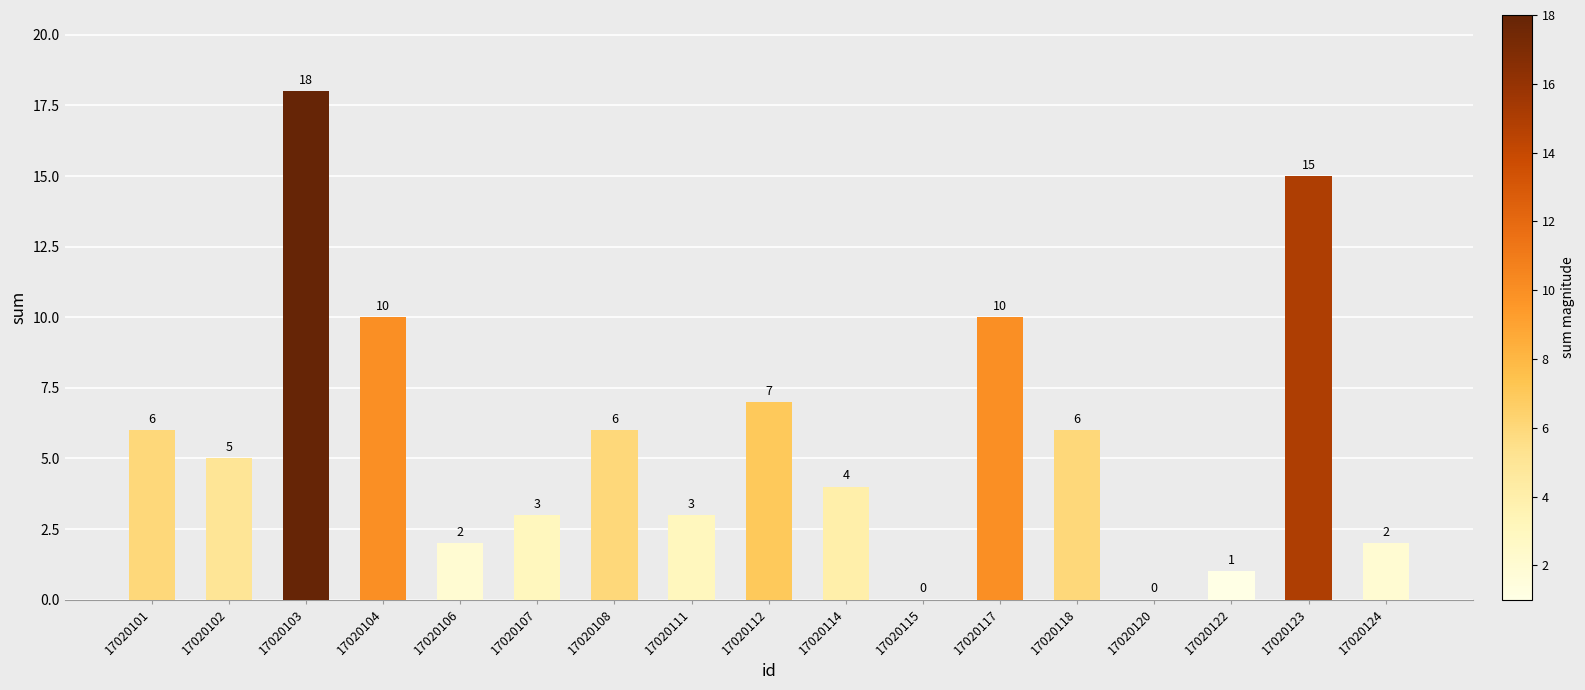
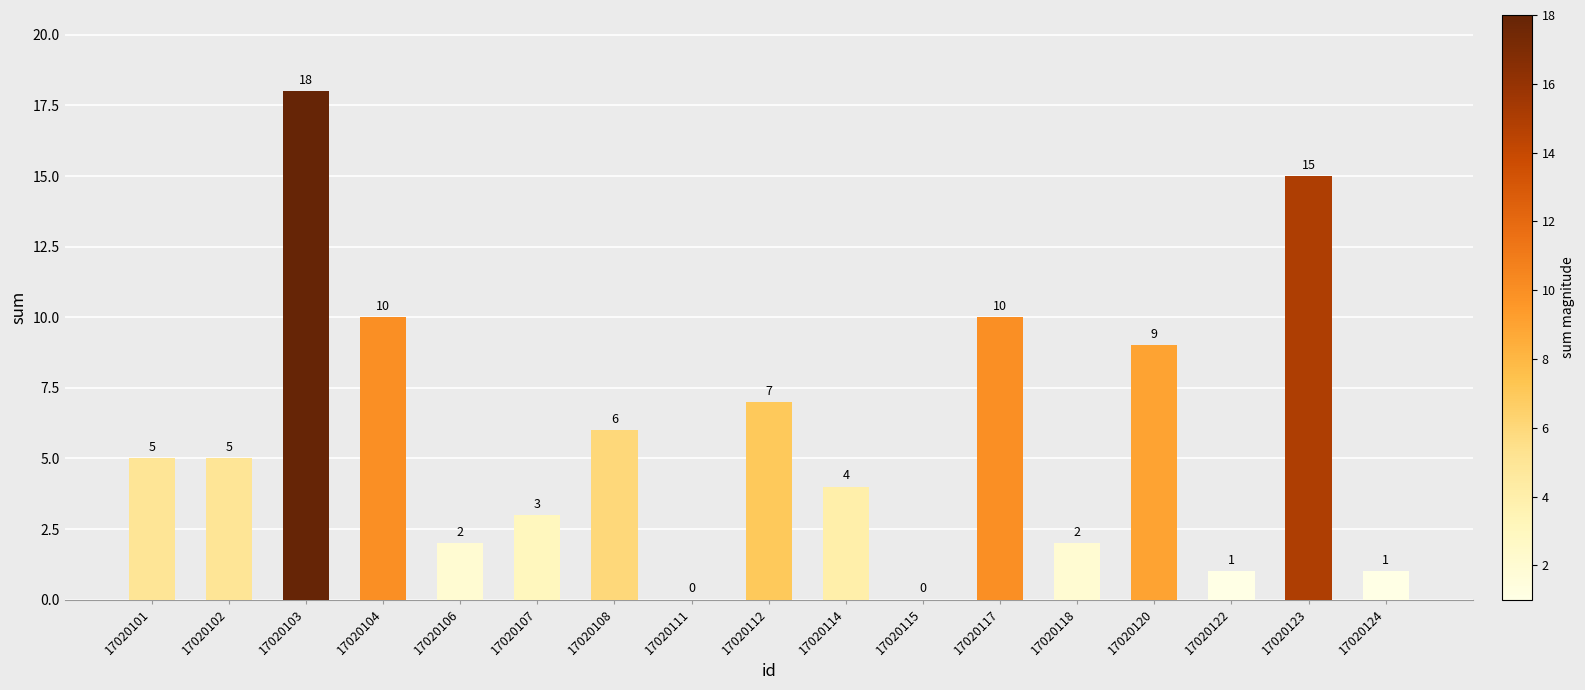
17020101: 6 -> 5
17020111: 3 -> 0
17020118: 6 -> 2
17020120: 0 -> 9
17020124: 2 -> 1
